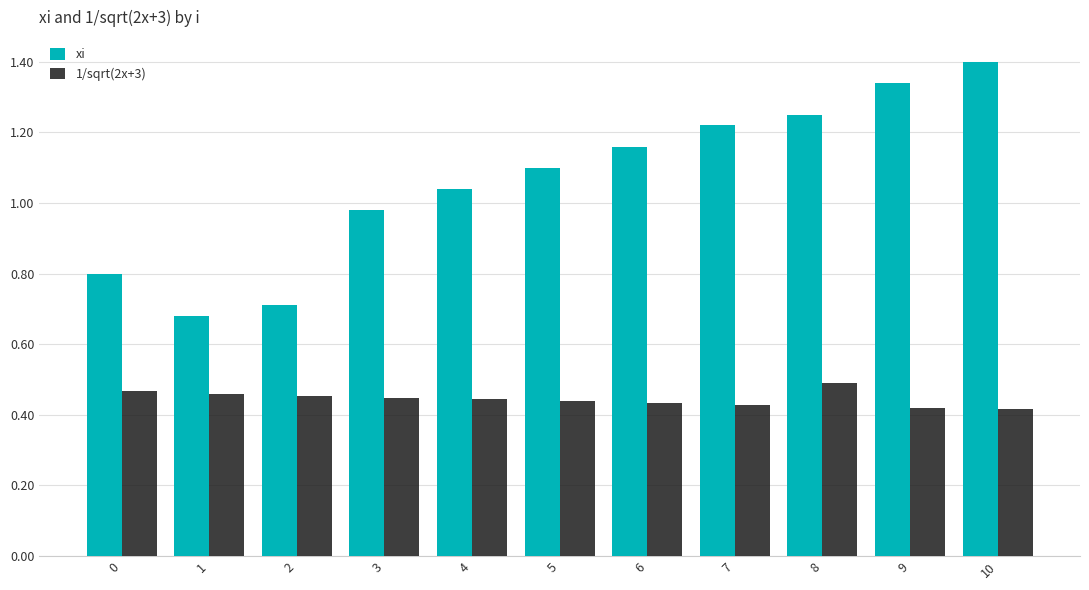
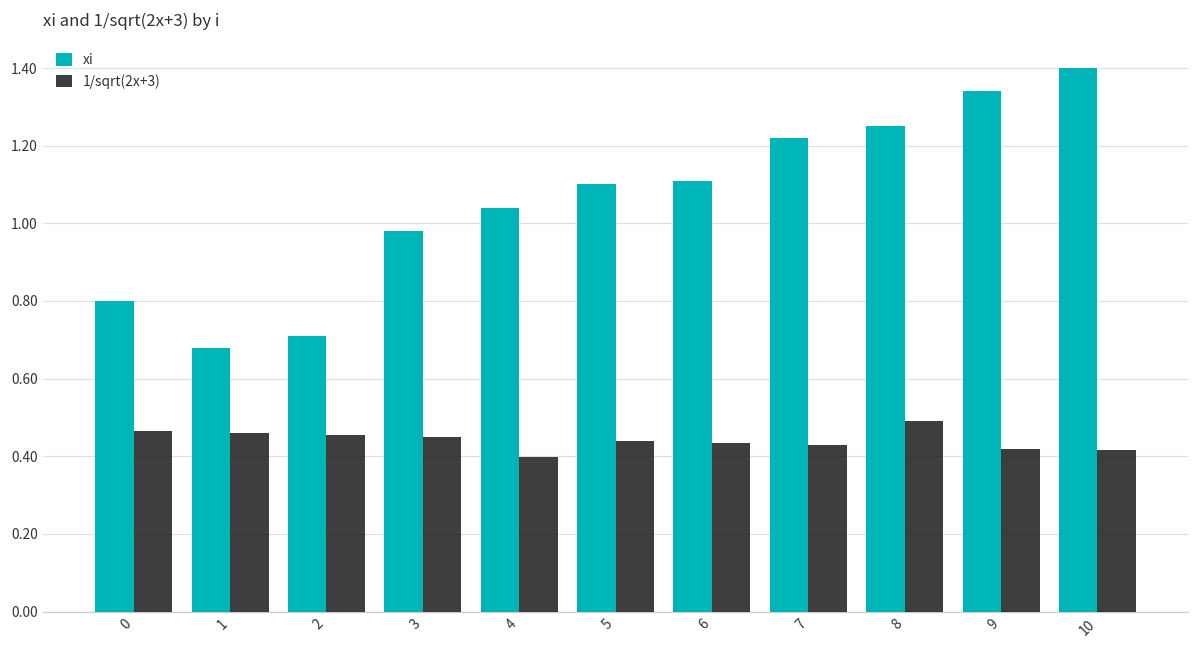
1/sqrt(2x+3), 4: 0.44 -> 0.40
xi, 6: 1.16 -> 1.11
